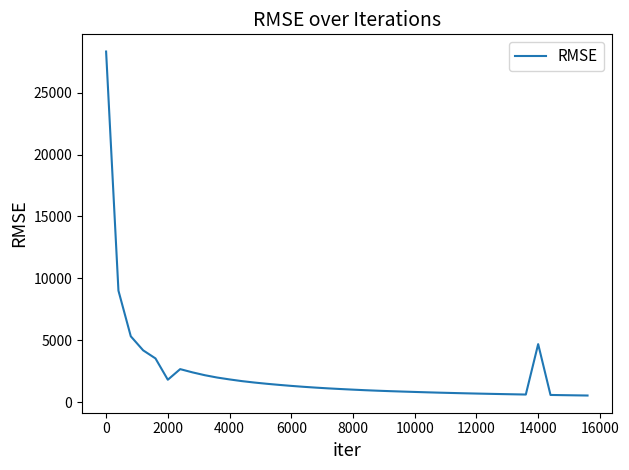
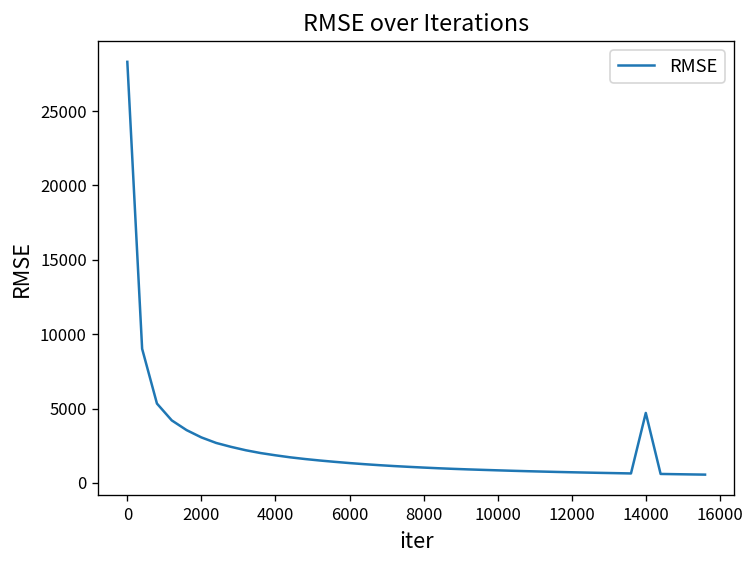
2000: 1800 -> 3100
